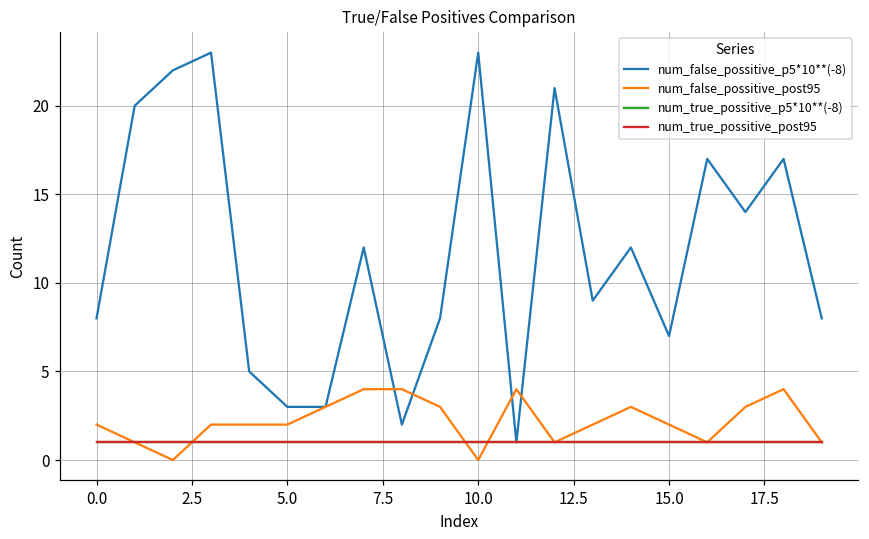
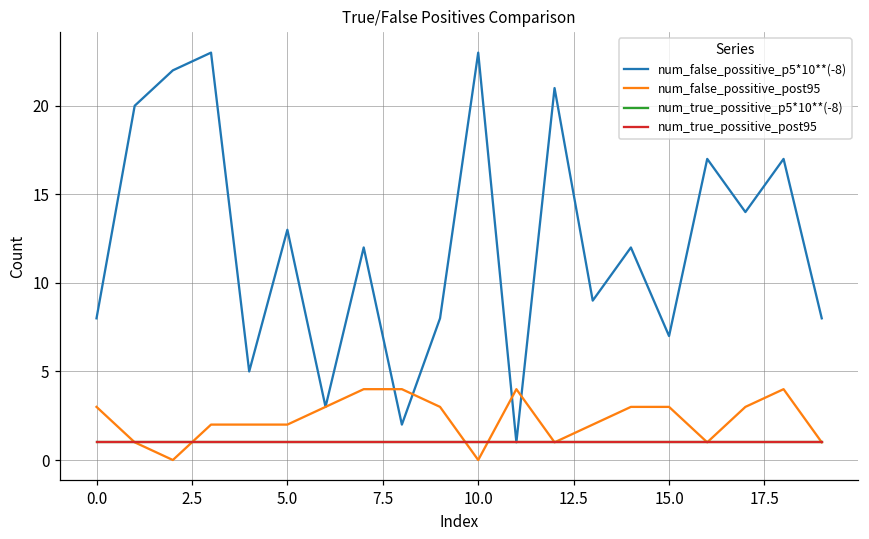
num_false_possitive_post95, 0.0: 2 -> 3
num_false_possitive_p5*10**(-8), 5.0: 3 -> 13
num_false_possitive_post95, 15.0: 2 -> 3
